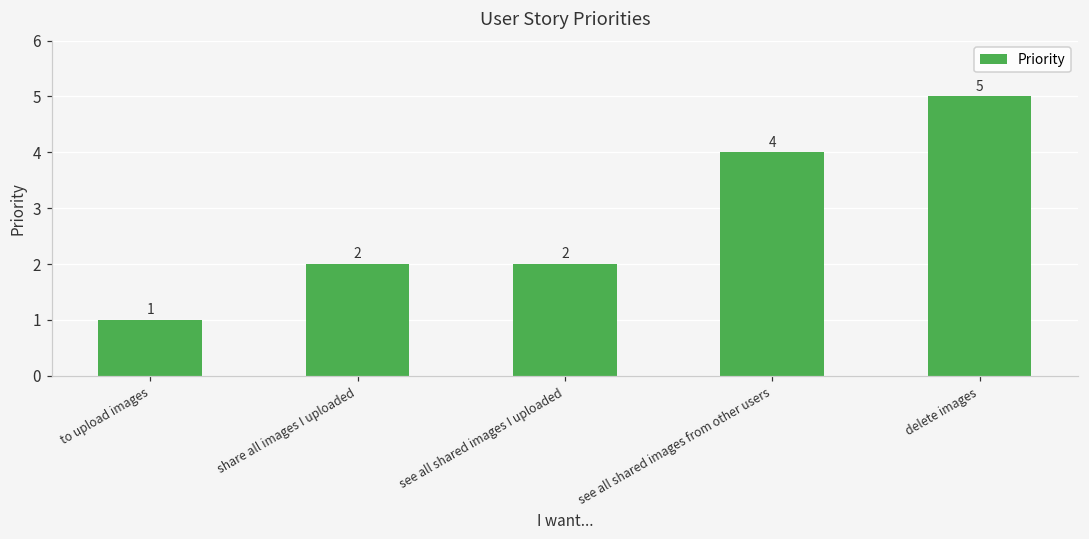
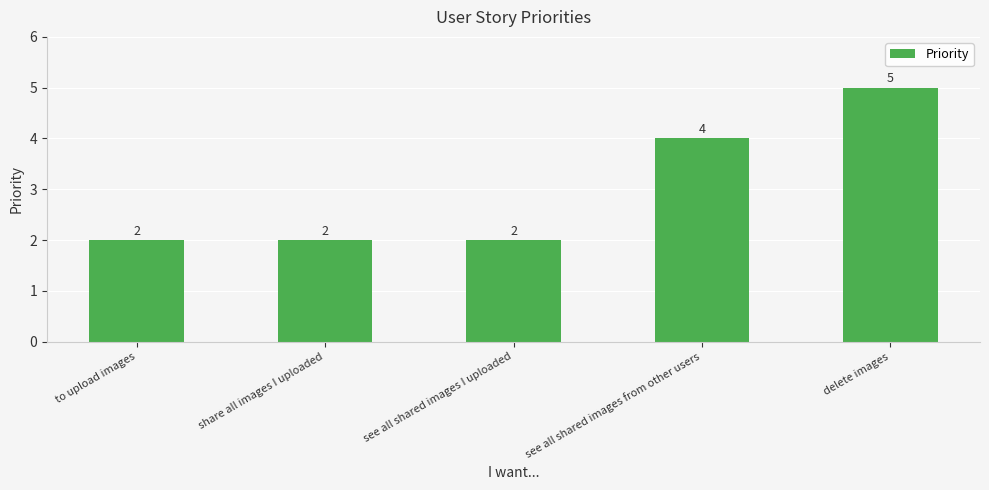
to upload images: 1 -> 2
